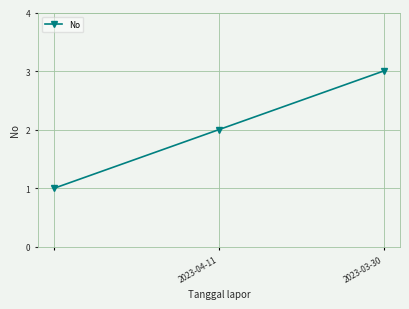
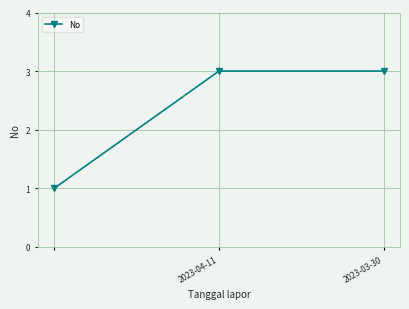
2023-04-11: 2 -> 3
